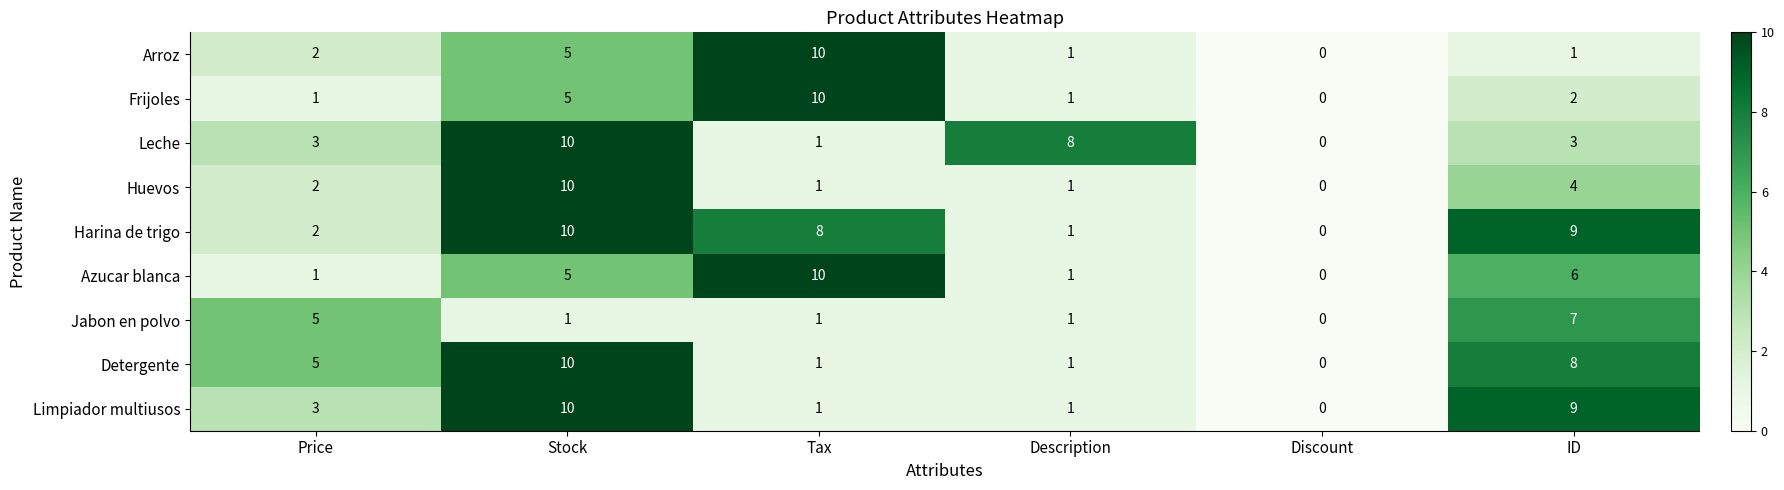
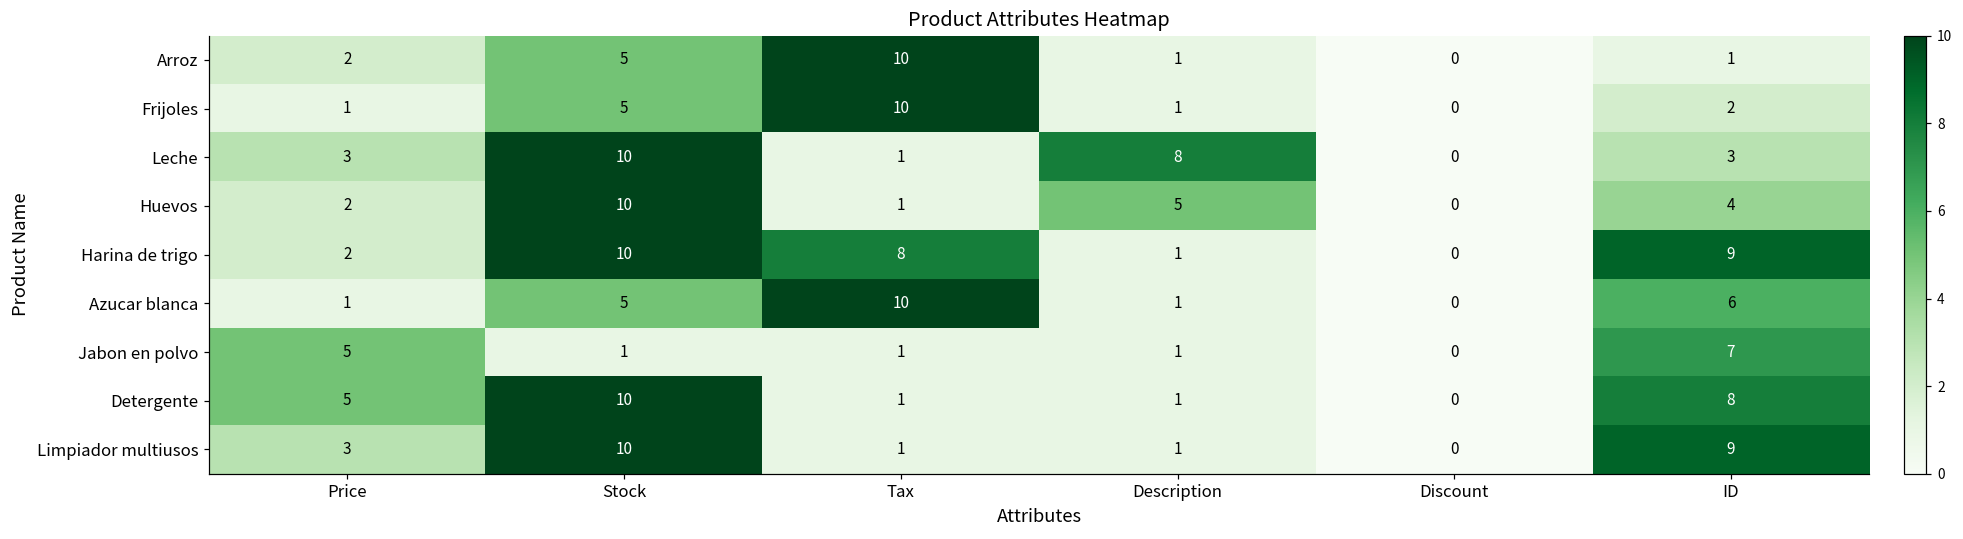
Huevos, Description: 1 -> 5
